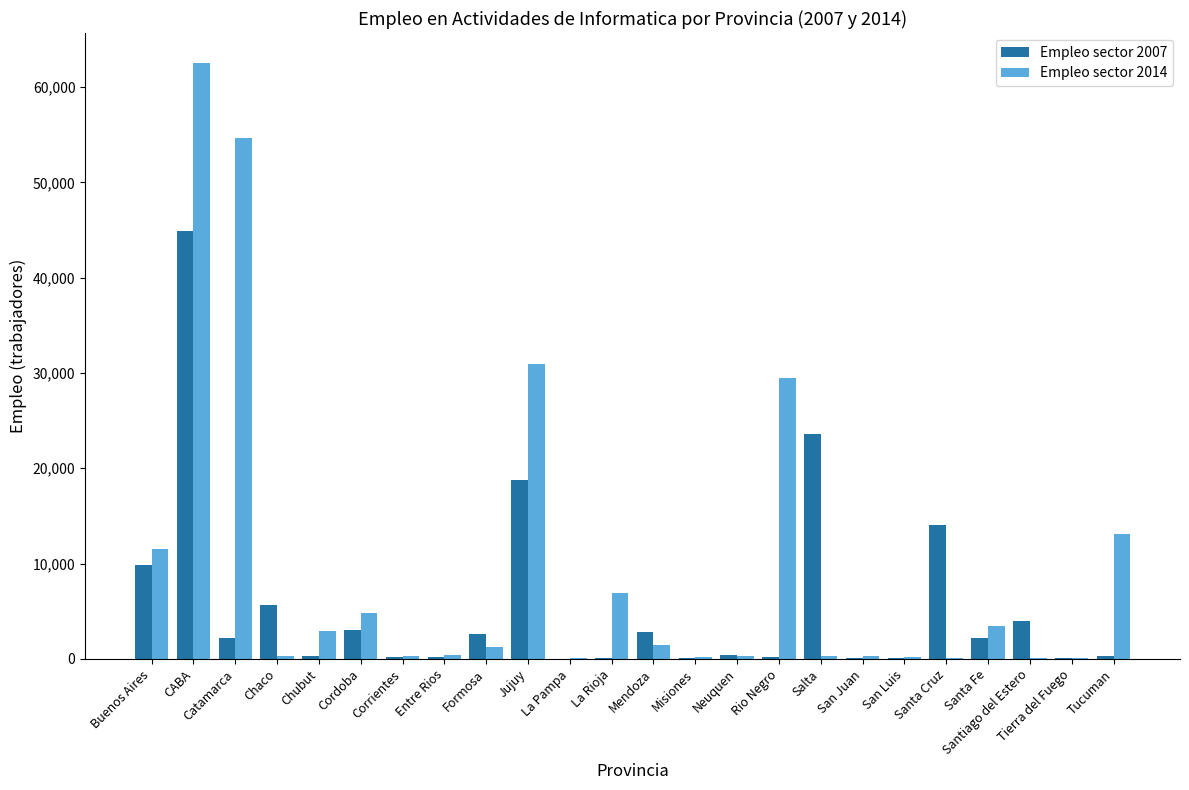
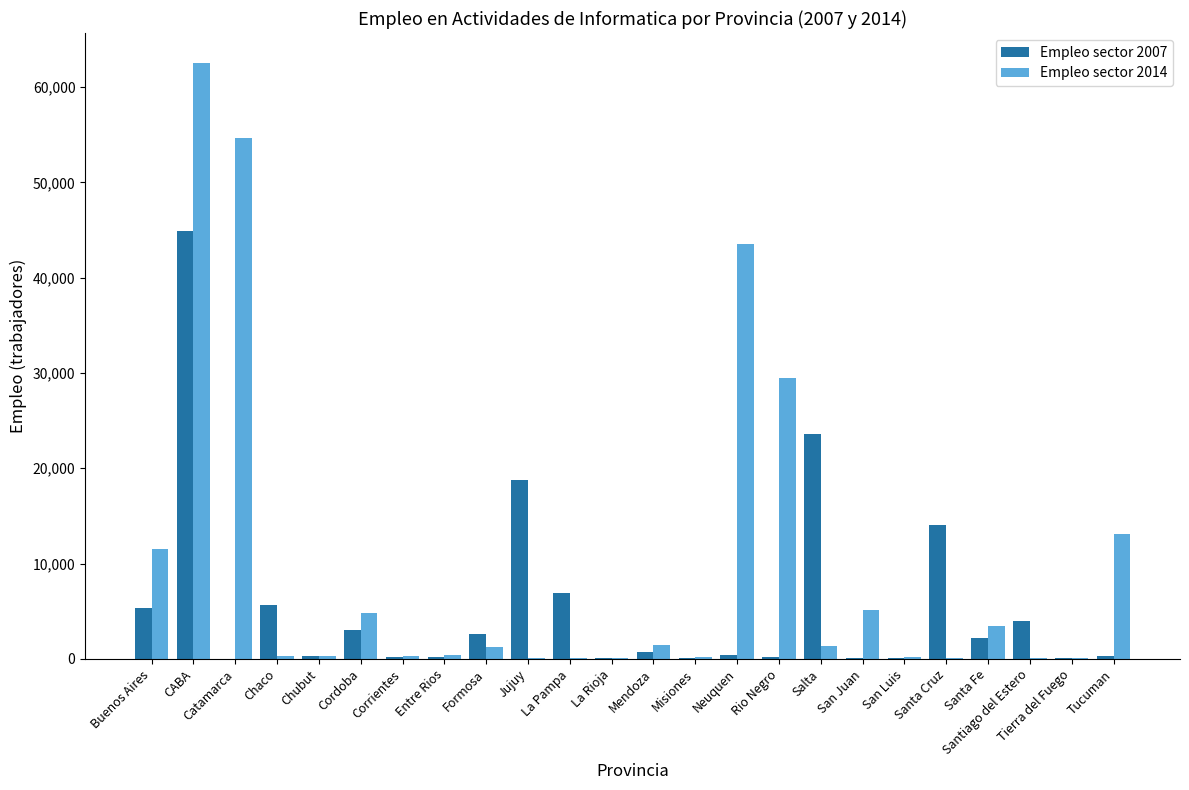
Empleo sector 2007, Buenos Aires: 10,000 -> 5,000
Empleo sector 2007, Catamarca: 2,000 -> 0
Empleo sector 2014, Chubut: 3,000 -> 0
Empleo sector 2014, Jujuy: 31,000 -> 0
Empleo sector 2007, La Pampa: 0 -> 7,000
Empleo sector 2014, La Rioja: 7,000 -> 0
Empleo sector 2007, Mendoza: 3,000 -> 1,000
Empleo sector 2014, Neuquen: 0 -> 44,000
Empleo sector 2014, Salta: 0 -> 1,000
Empleo sector 2014, San Juan: 0 -> 5,000
